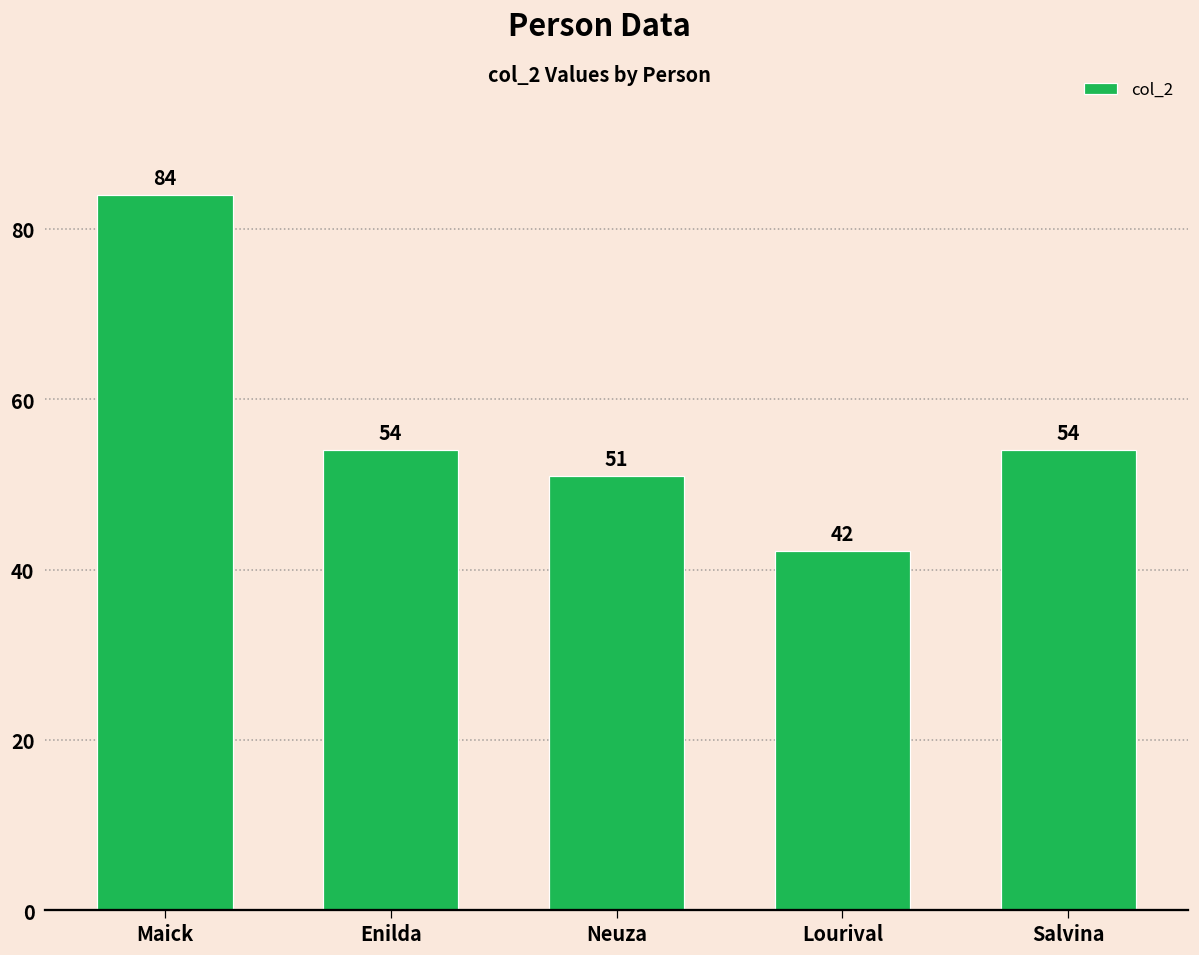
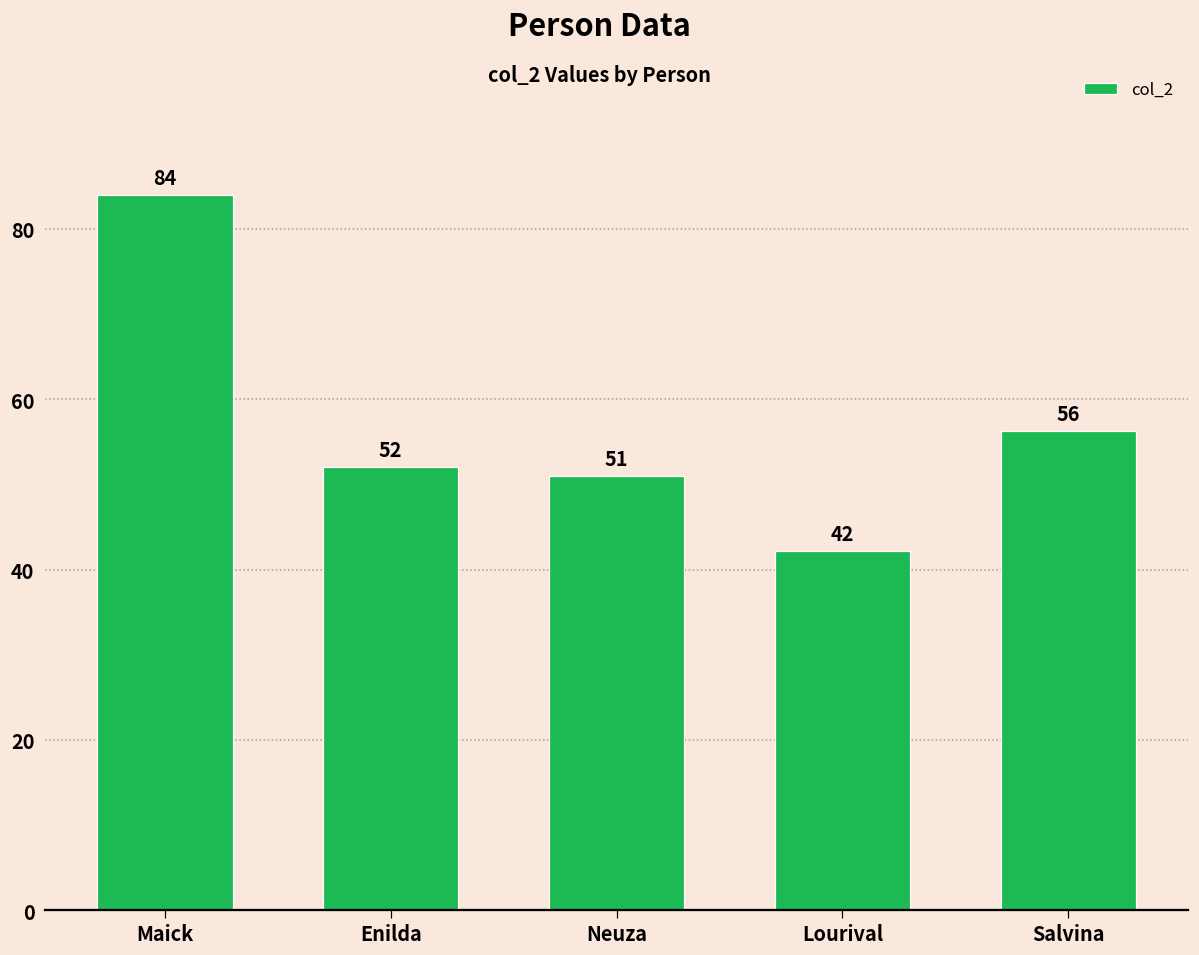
Enilda: 54 -> 52
Salvina: 54 -> 56
